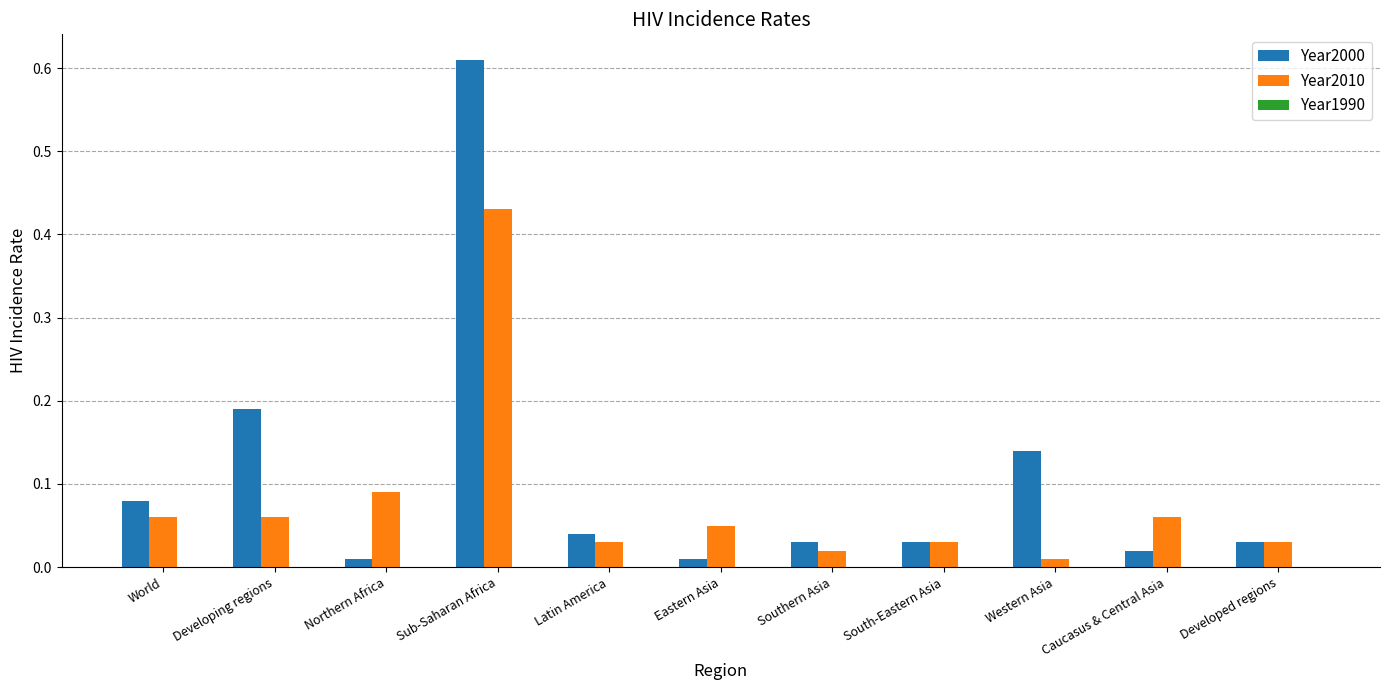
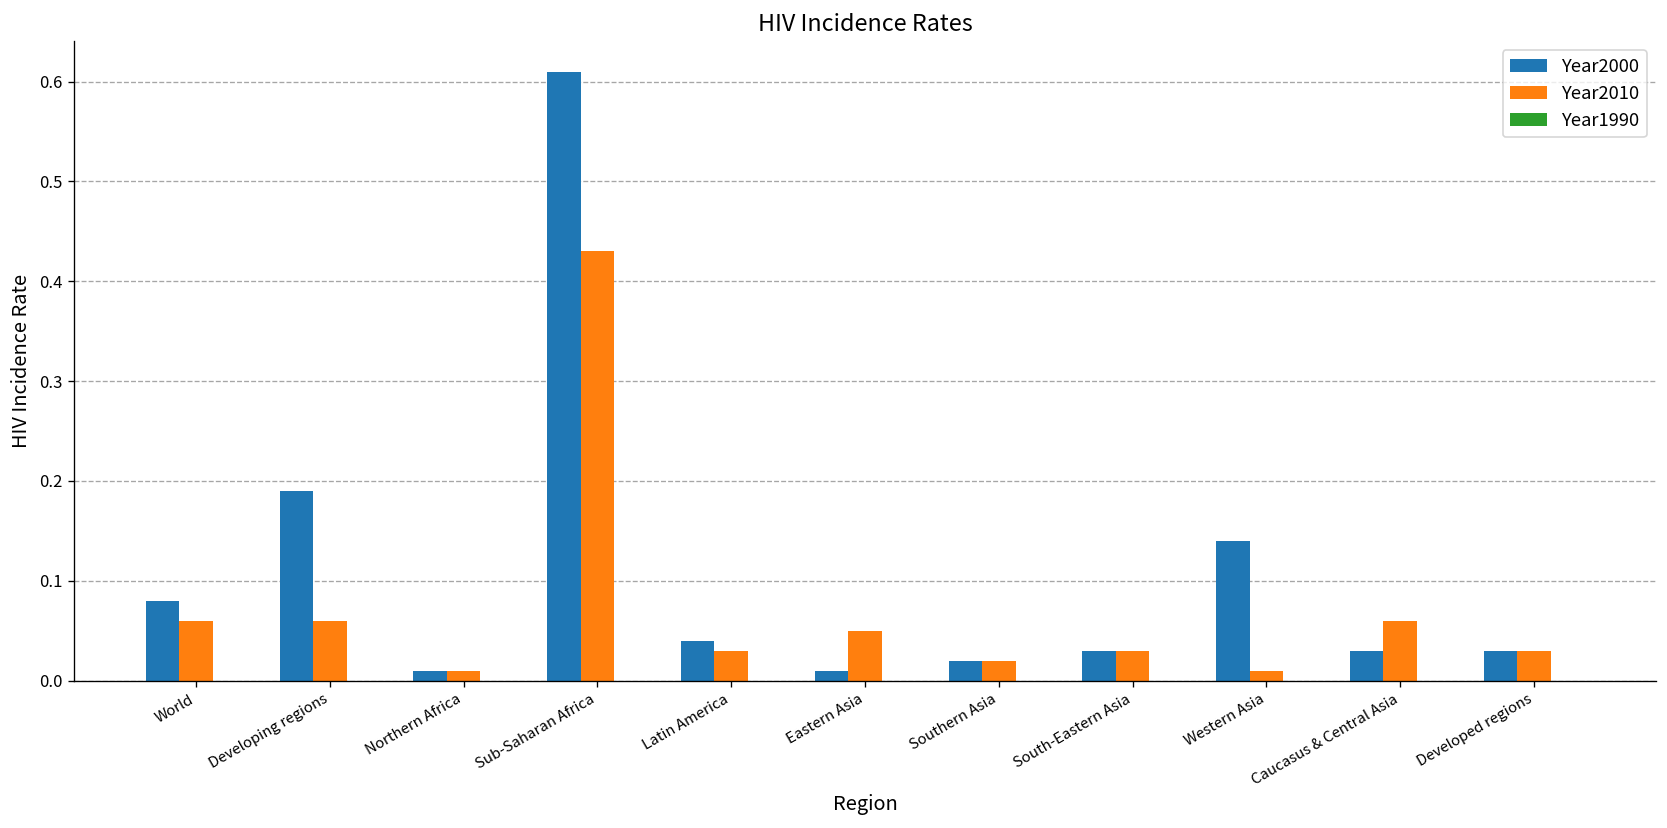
Year2010, Northern Africa: 0.09 -> 0.01
Year2000, Southern Asia: 0.03 -> 0.02
Year2000, Caucasus & Central Asia: 0.02 -> 0.03
